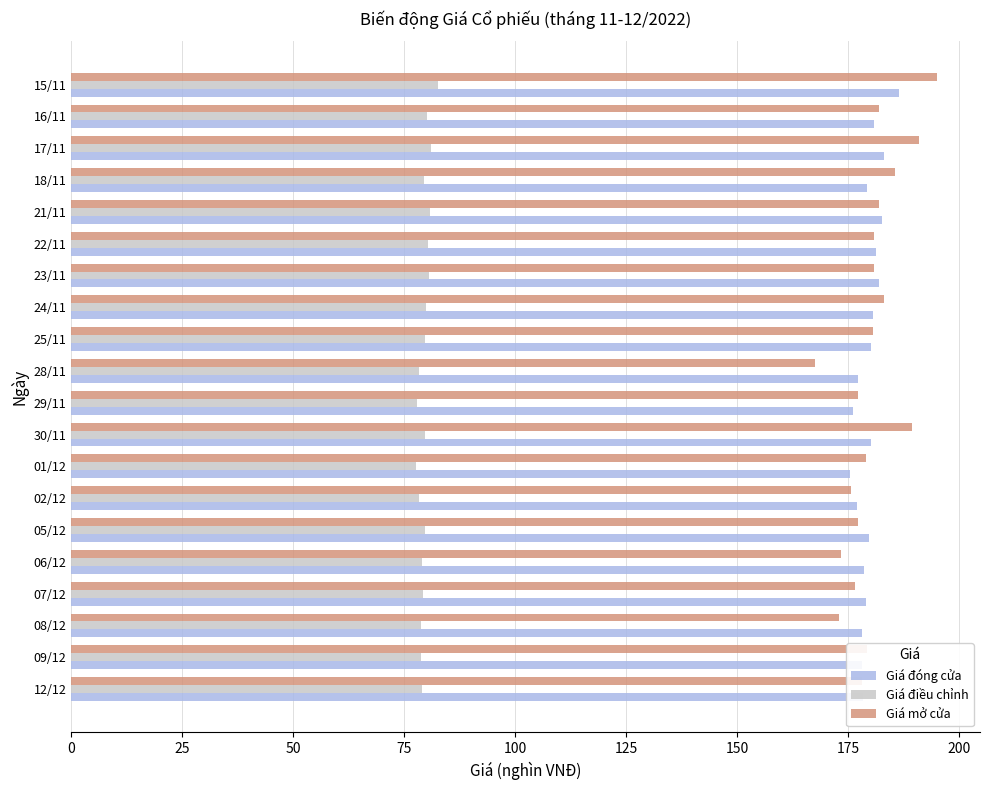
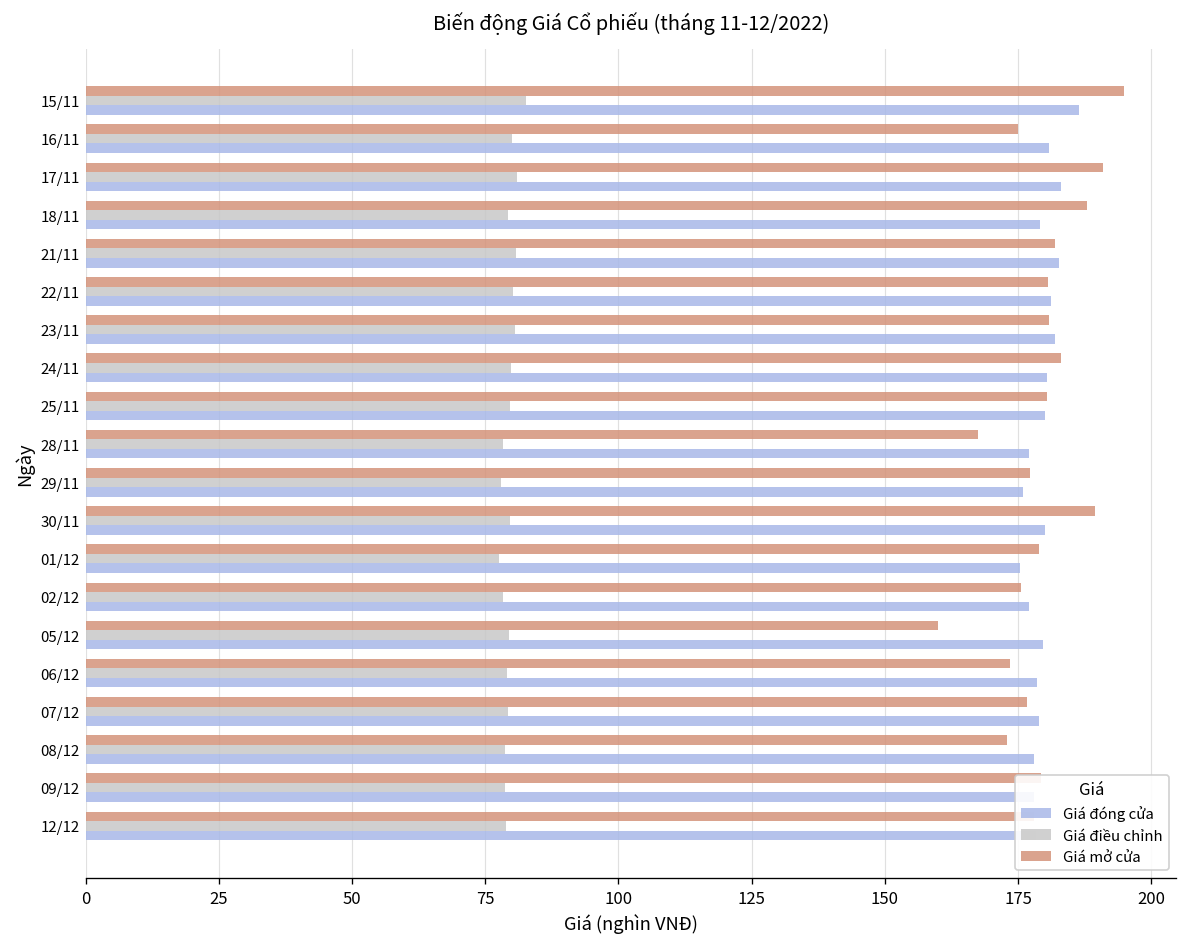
Giá mở cửa, 16/11: 182 -> 175
Giá mở cửa, 18/11: 185 -> 188
Giá mở cửa, 05/12: 177 -> 160
